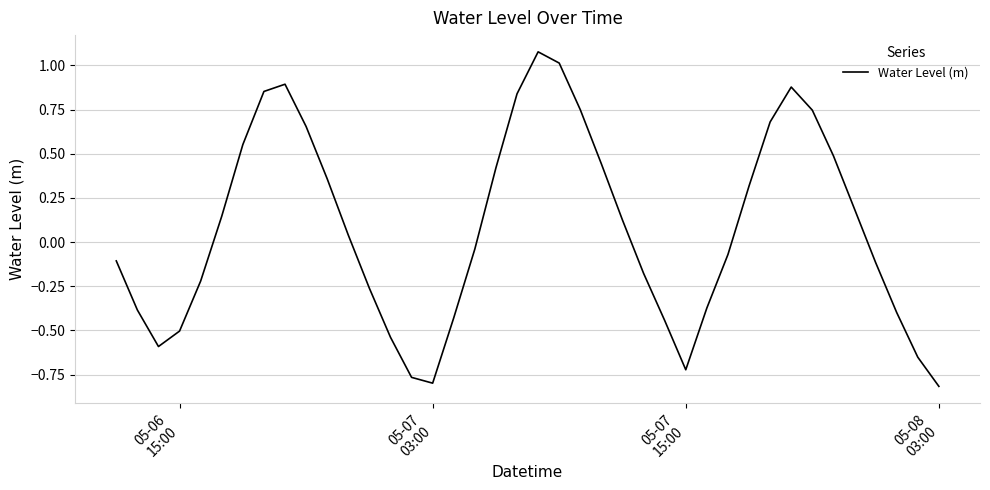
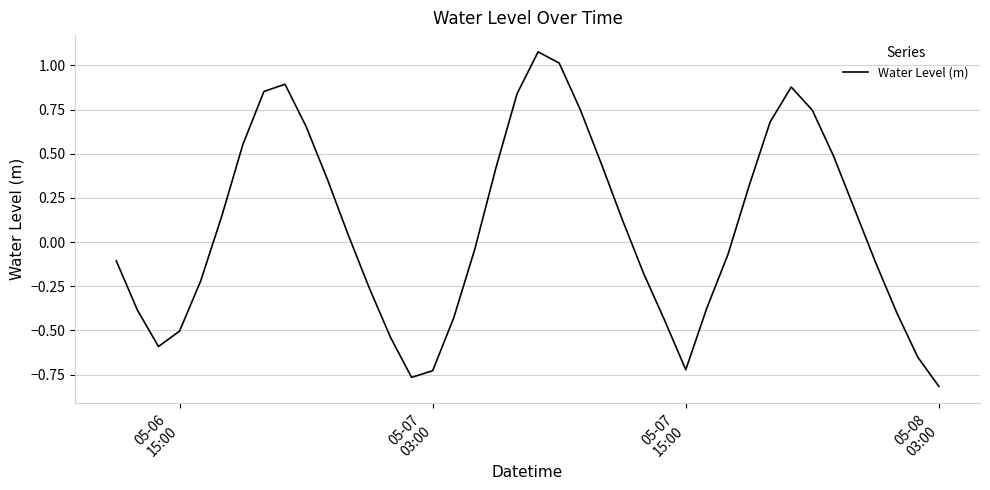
05-07 03:00: -0.80 -> -0.73
